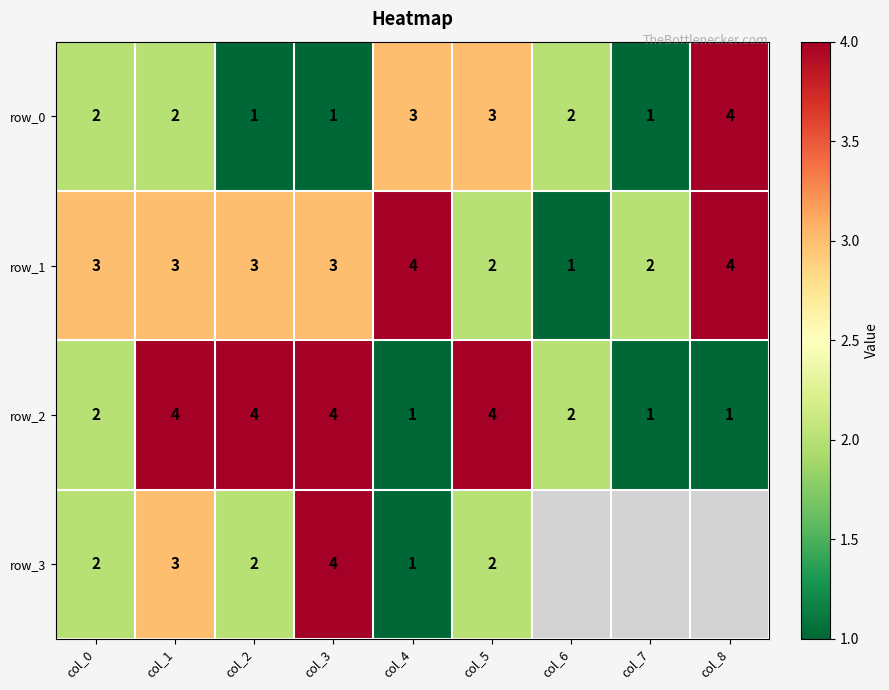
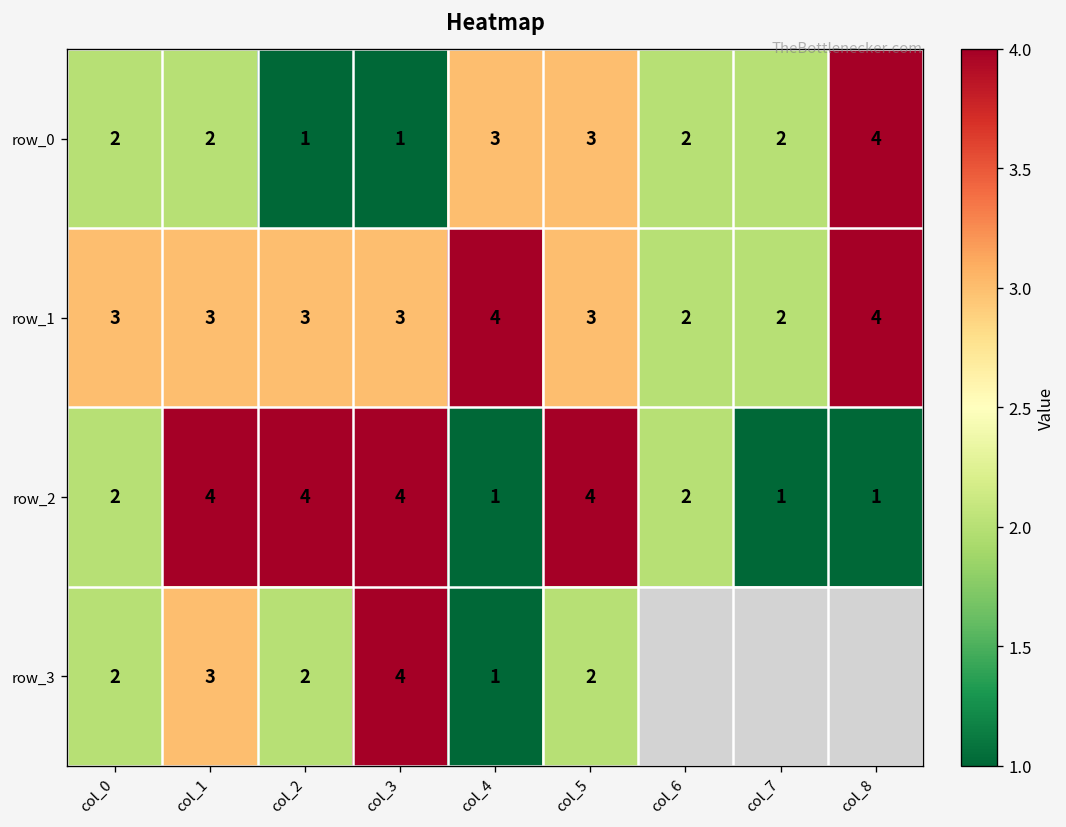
row_0, col_7: 1 -> 2
row_1, col_5: 2 -> 3
row_1, col_6: 1 -> 2
